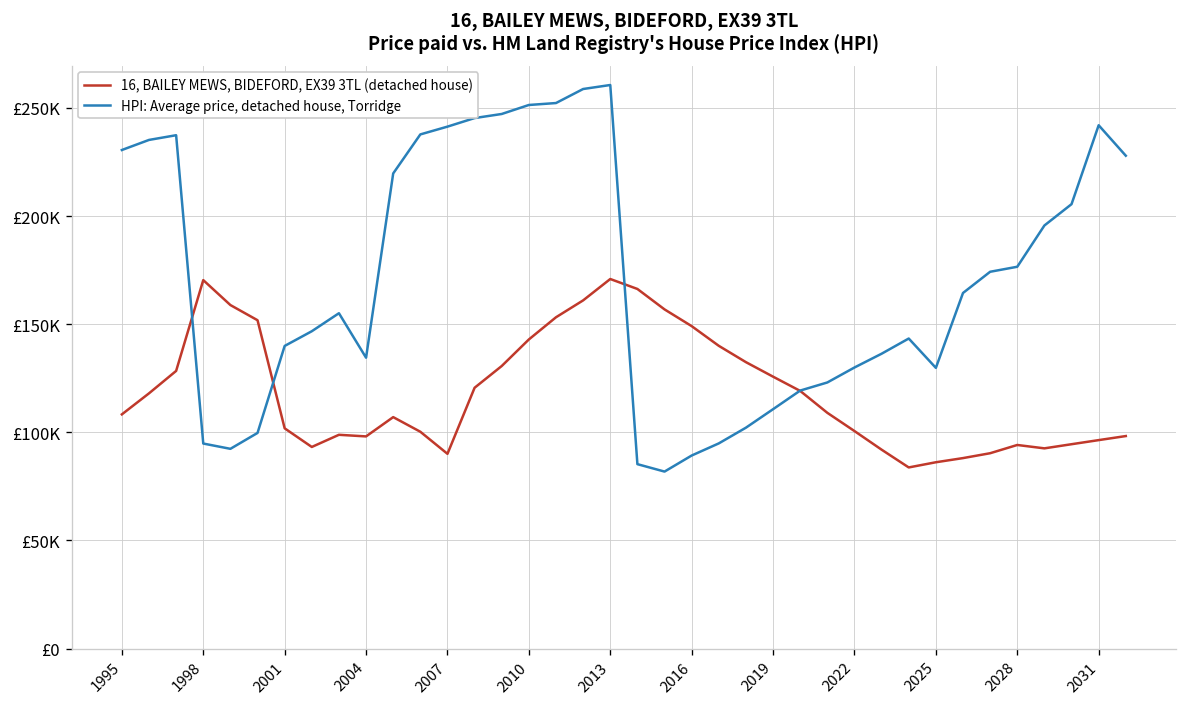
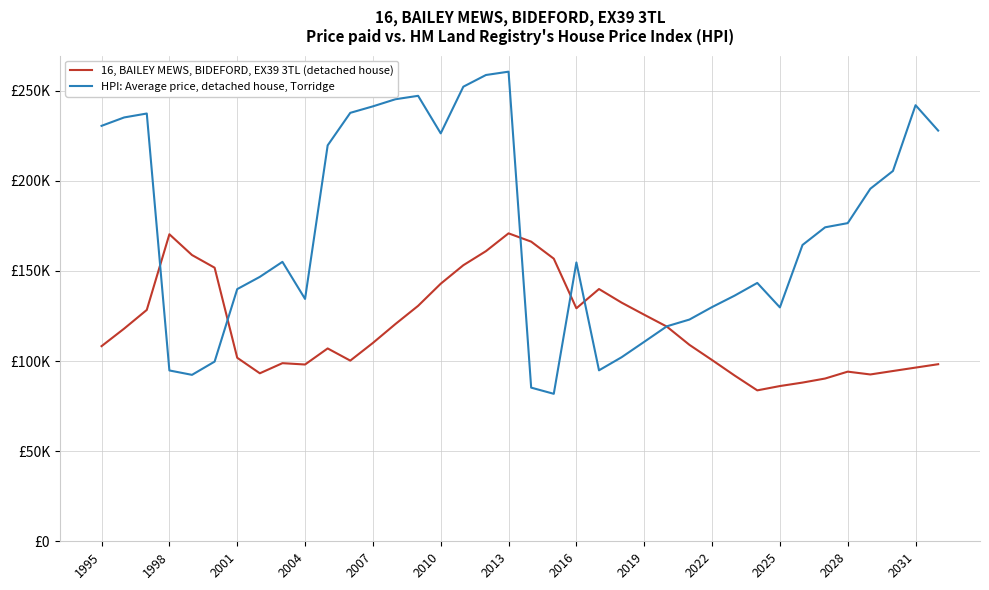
16, BAILEY MEWS, BIDEFORD, EX39 3TL (detached house), 2007: £90000 -> £110000
HPI: Average price, detached house, Torridge, 2010: £251000 -> £226000
16, BAILEY MEWS, BIDEFORD, EX39 3TL (detached house), 2016: £149000 -> £129000
HPI: Average price, detached house, Torridge, 2016: £89000 -> £155000
